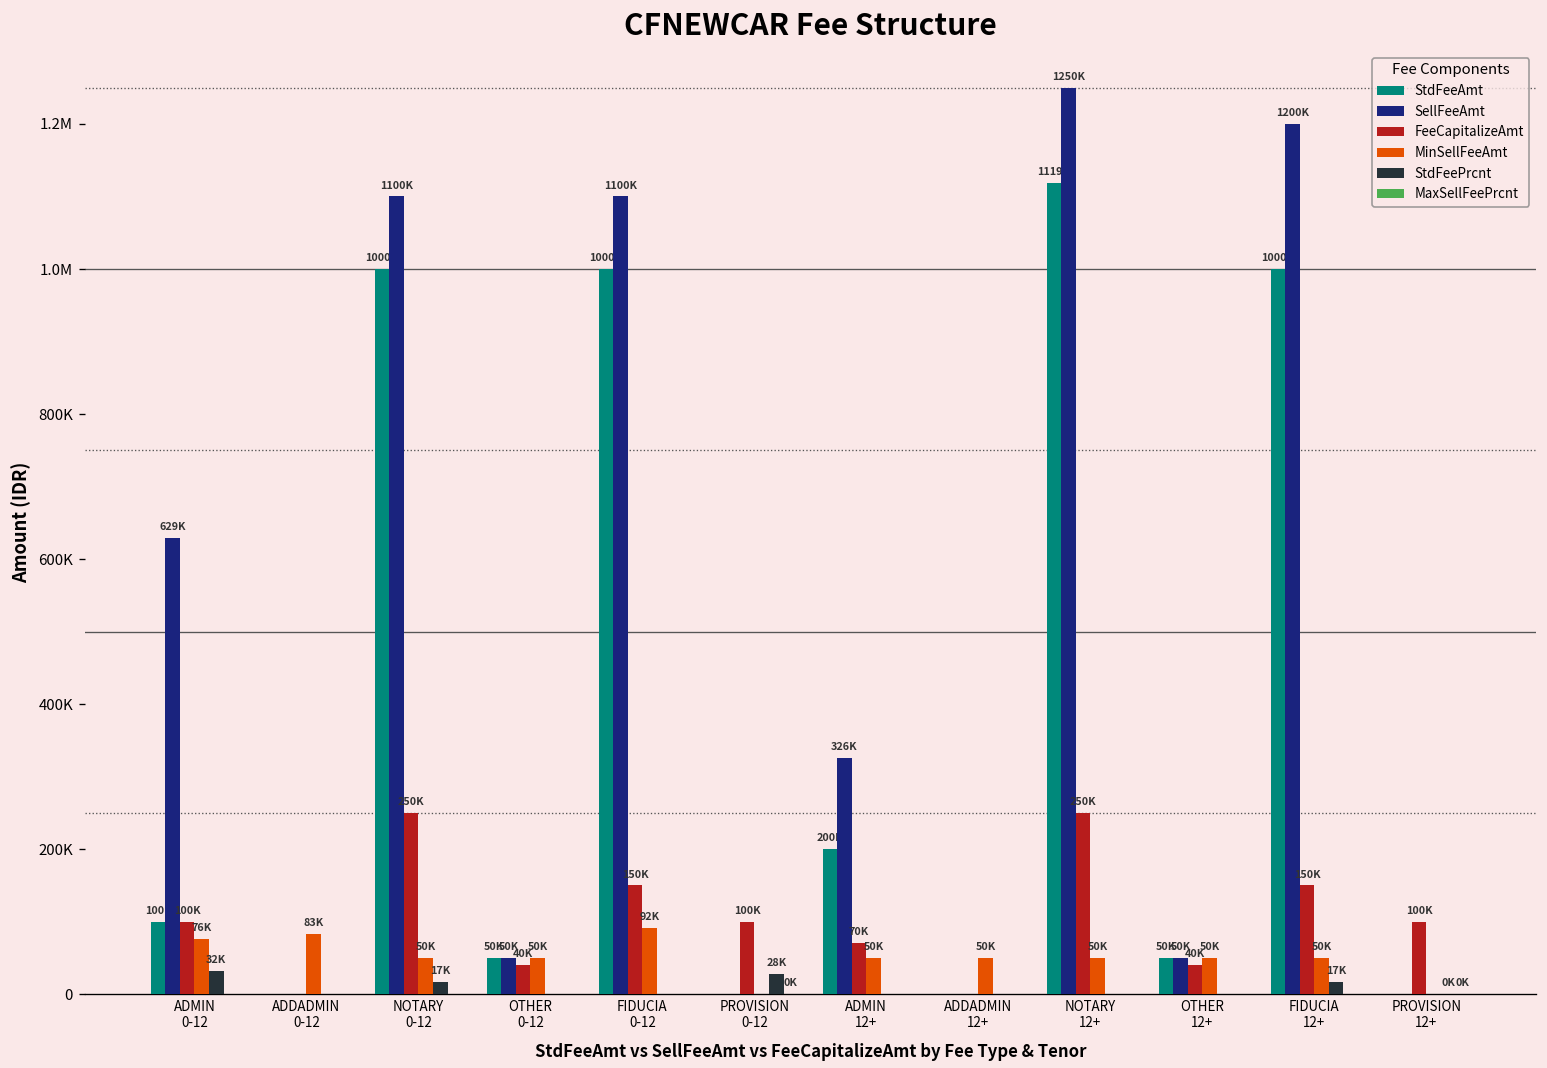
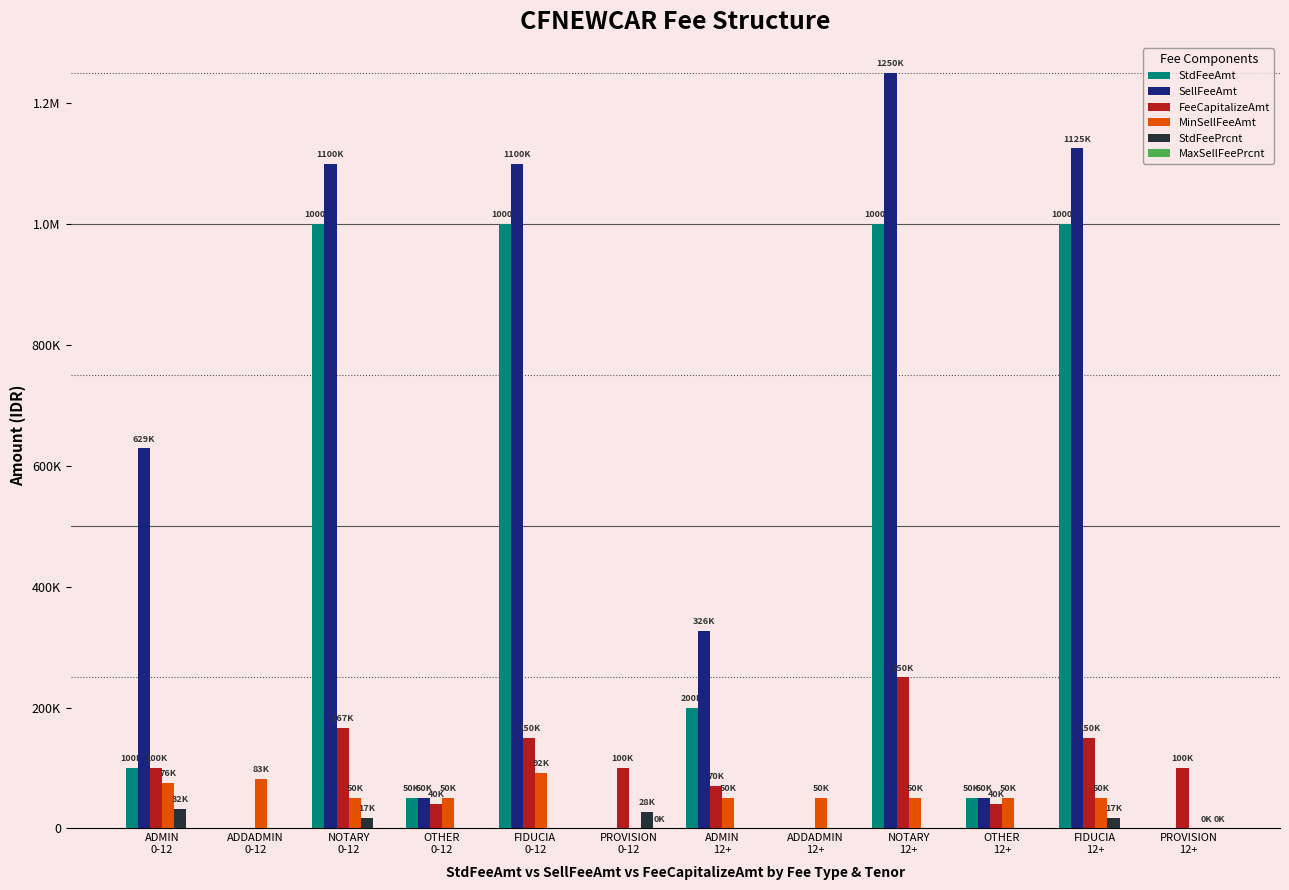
FeeCapitalizeAmt, NOTARY 0-12: 250K -> 167K
StdFeeAmt, NOTARY 12+: 1119K -> 1000K
SellFeeAmt, FIDUCIA 12+: 1200K -> 1125K
